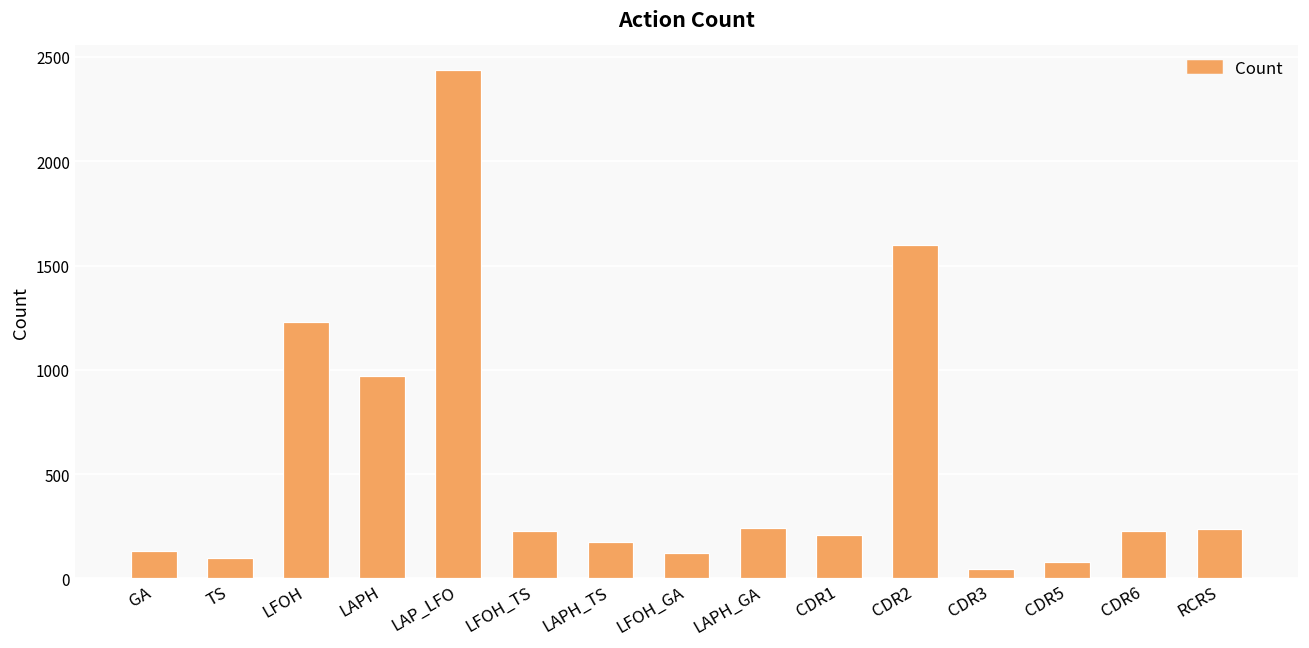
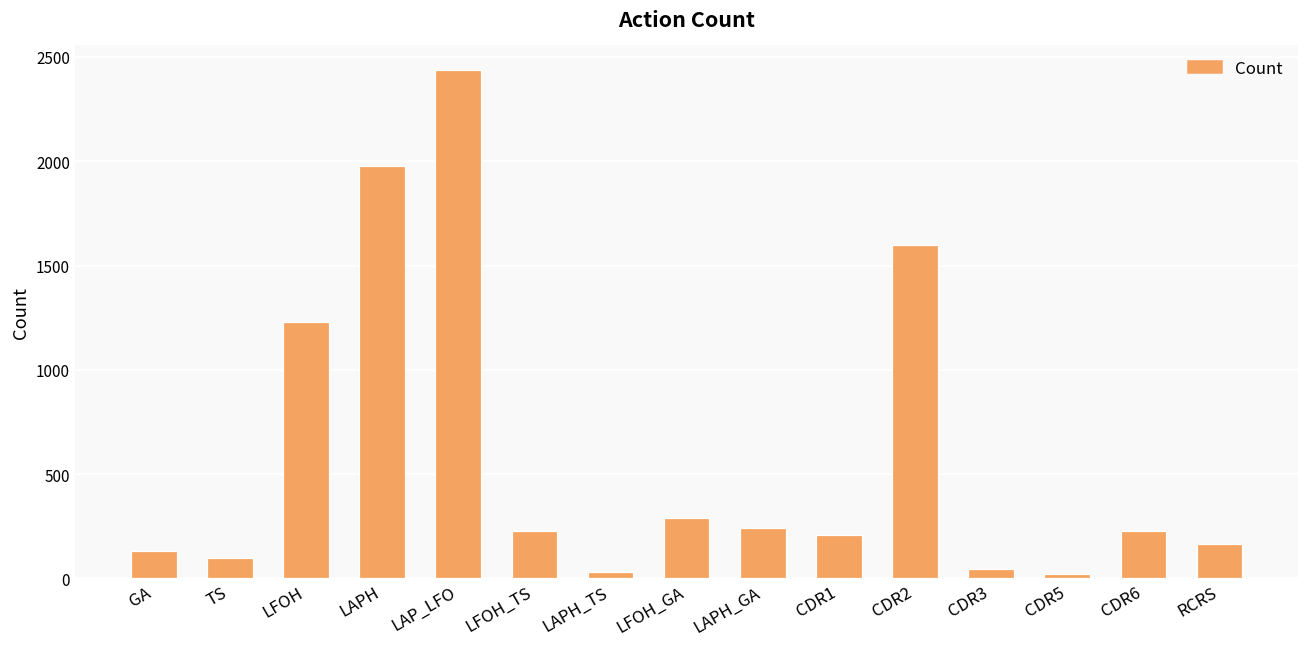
LAPH: 970 -> 1980
LAPH_TS: 180 -> 30
LFOH_GA: 120 -> 290
CDR5: 80 -> 20
RCRS: 240 -> 160
